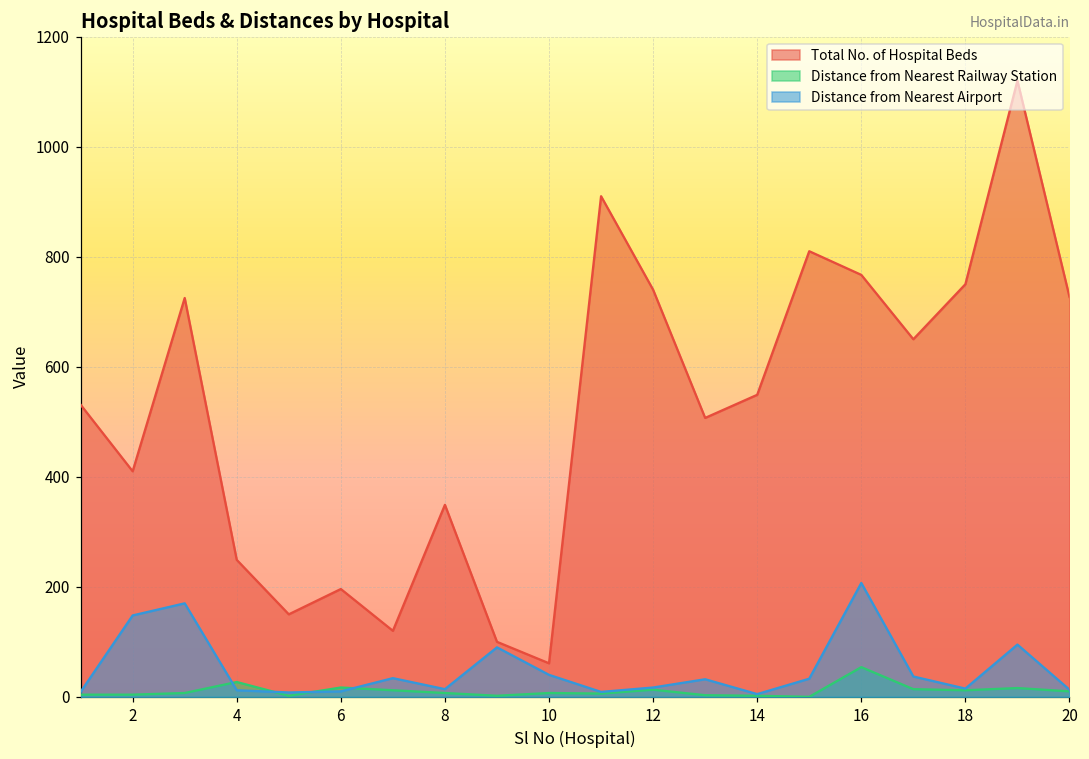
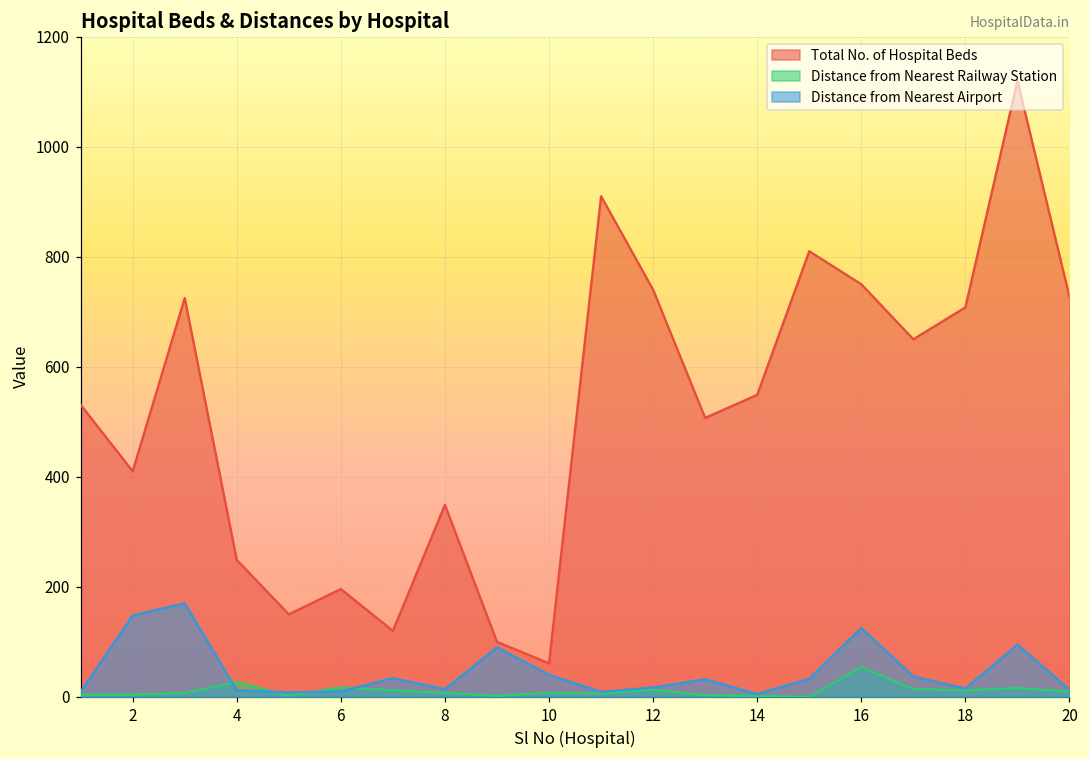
Total No. of Hospital Beds, 16: 770 -> 750
Distance from Nearest Airport, 16: 210 -> 130
Total No. of Hospital Beds, 18: 750 -> 710
